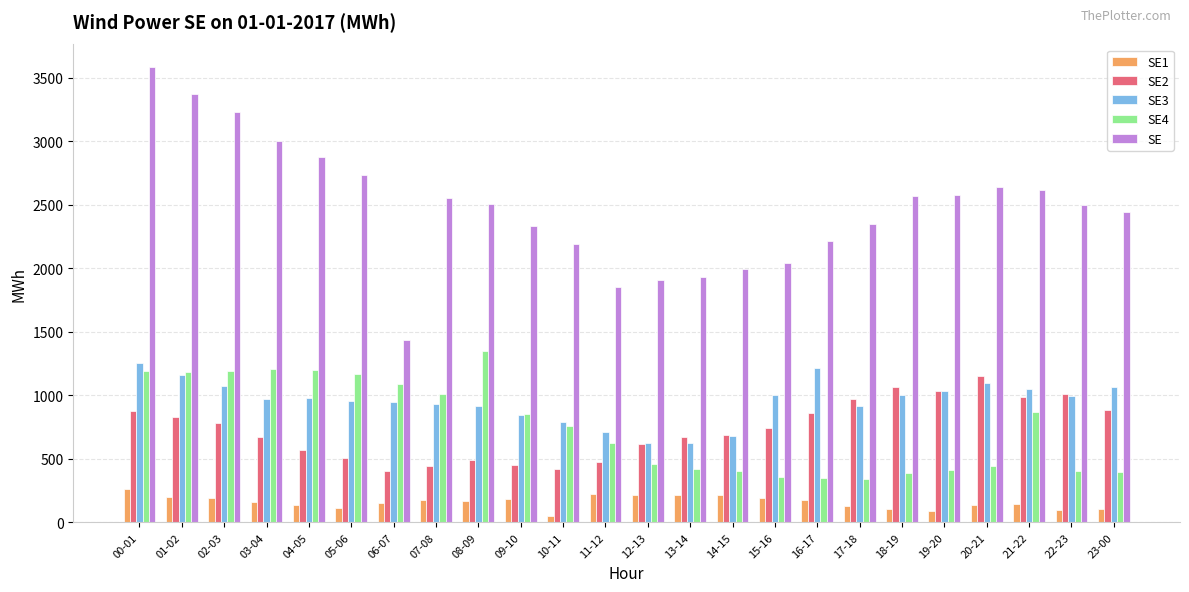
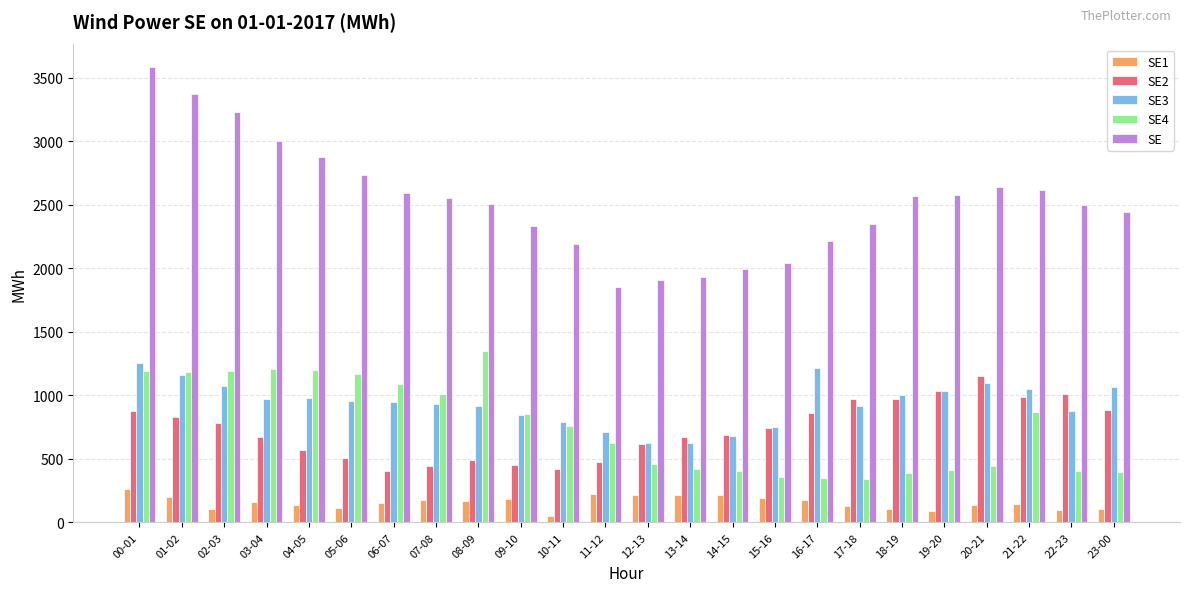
SE1, 02-03: 190 -> 100
SE, 06-07: 1440 -> 2590
SE3, 15-16: 1000 -> 750
SE2, 18-19: 1070 -> 970
SE3, 22-23: 990 -> 880
